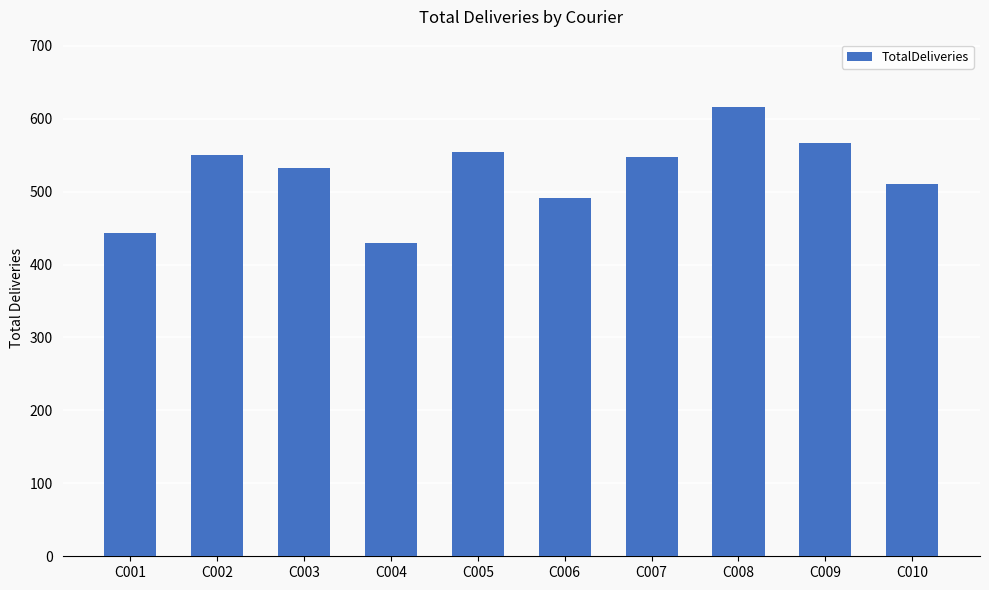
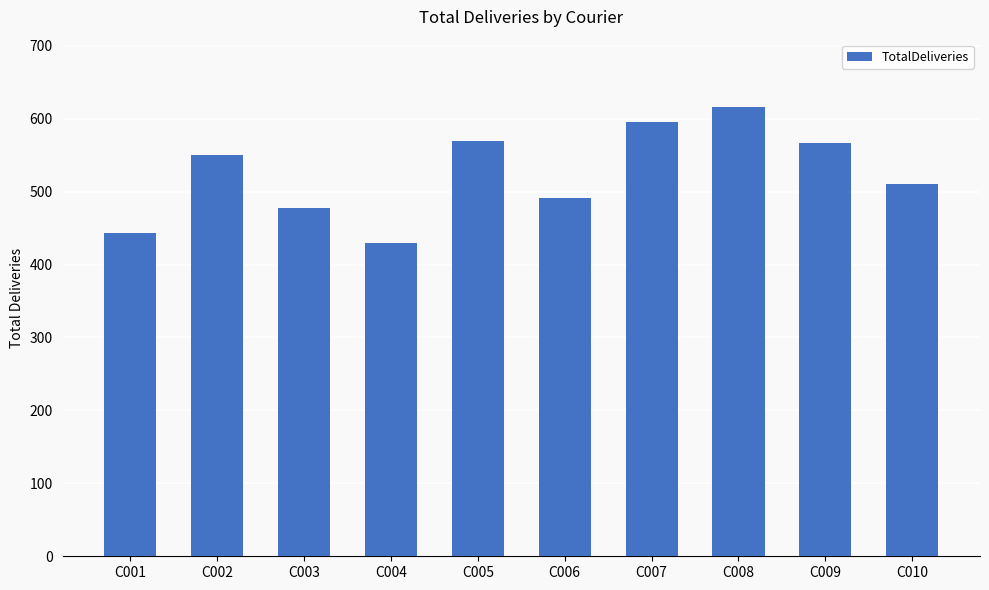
C003: 530 -> 480
C005: 550 -> 570
C007: 550 -> 600
